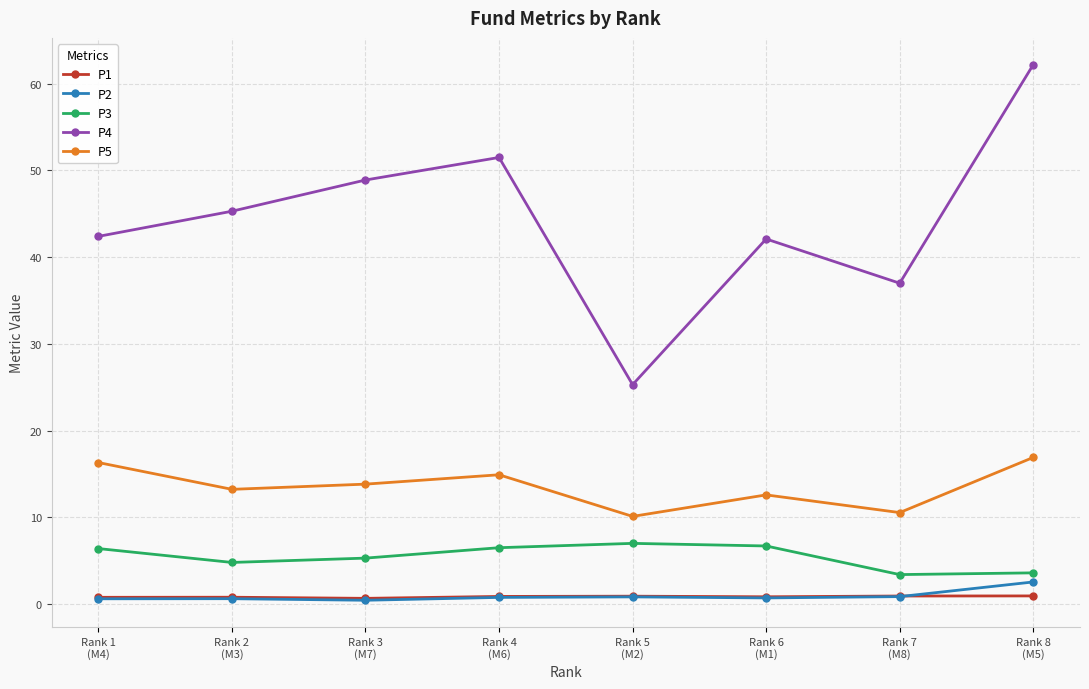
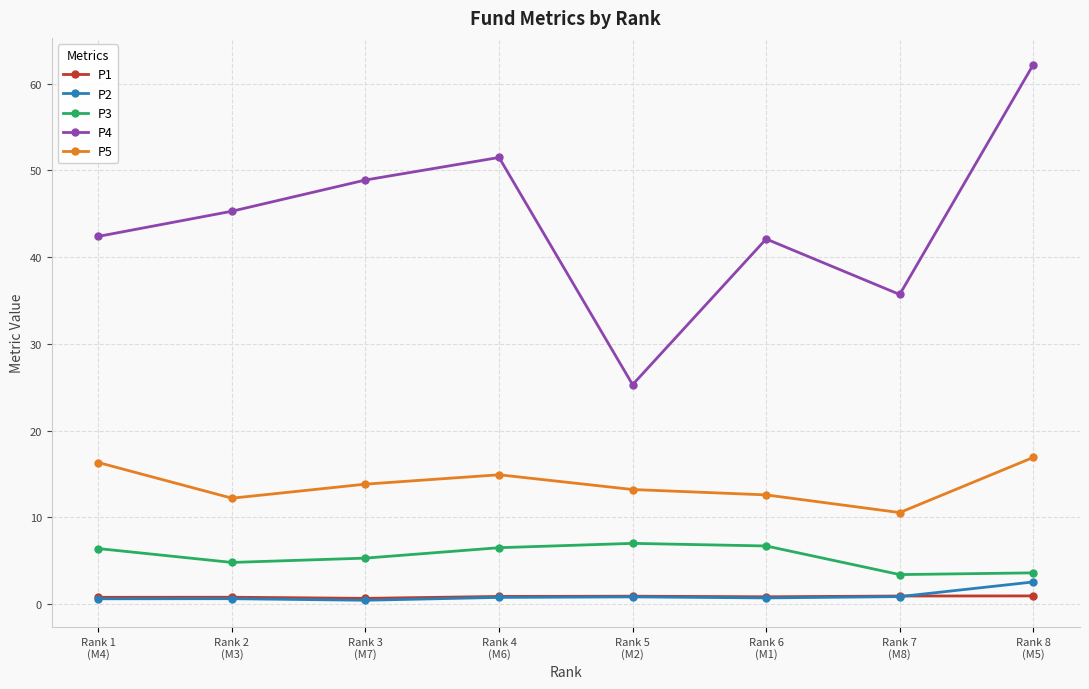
P5, Rank 2 (M3): 13 -> 12
P5, Rank 5 (M2): 10 -> 13
P4, Rank 7 (M8): 37 -> 36
